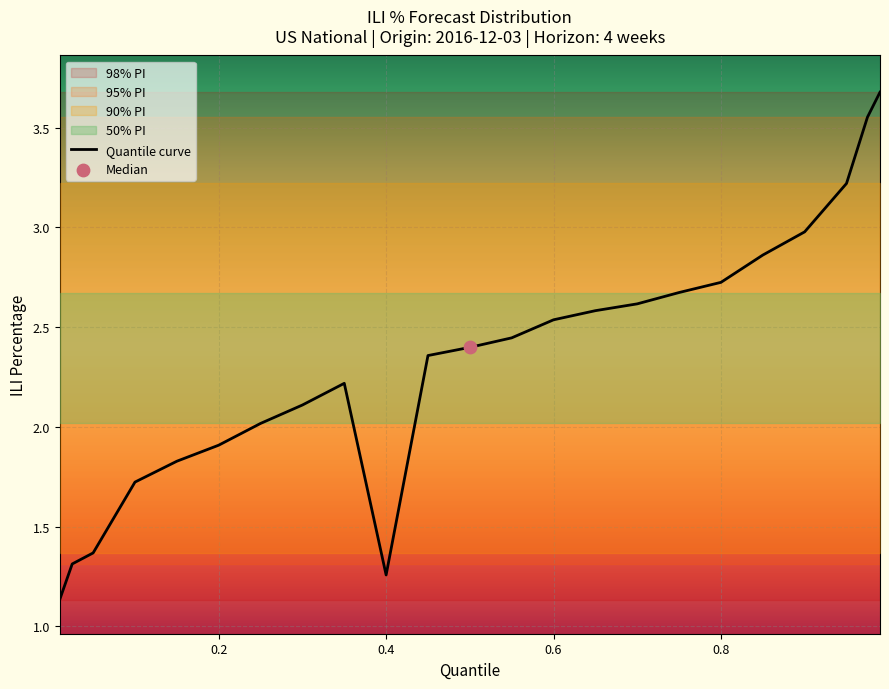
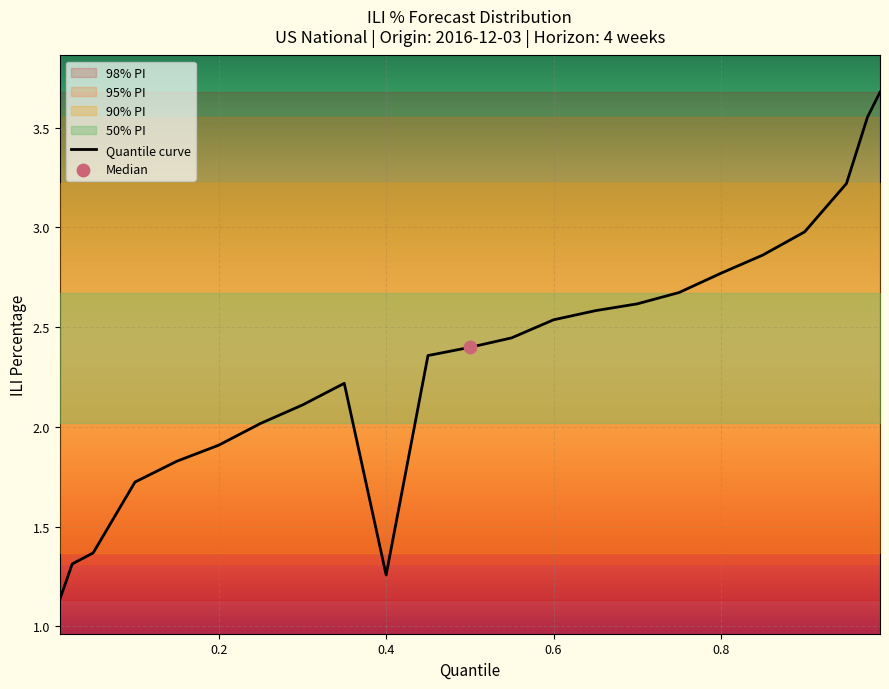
Quantile curve, 0.8: 2.72 -> 2.77
